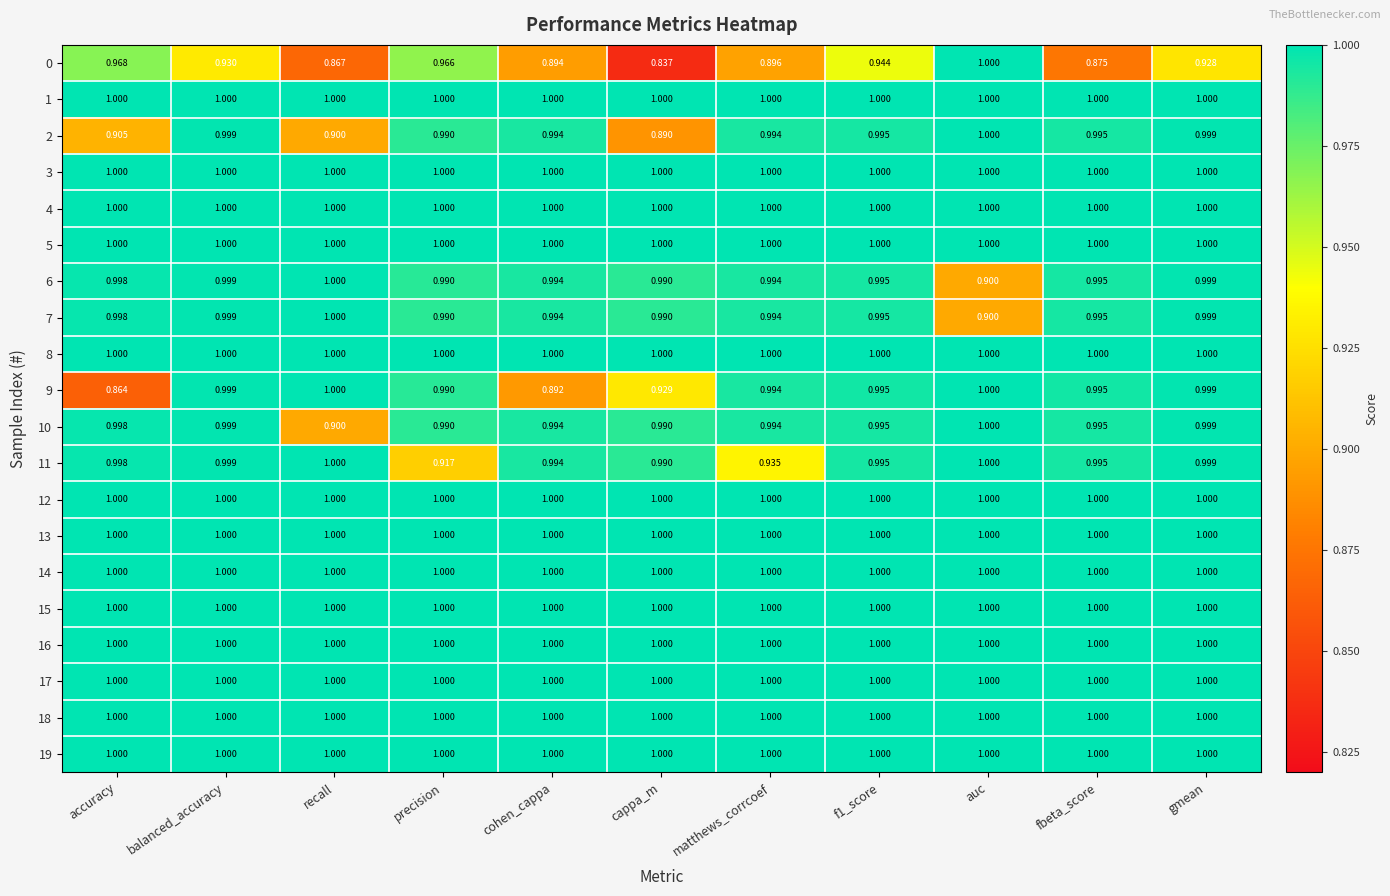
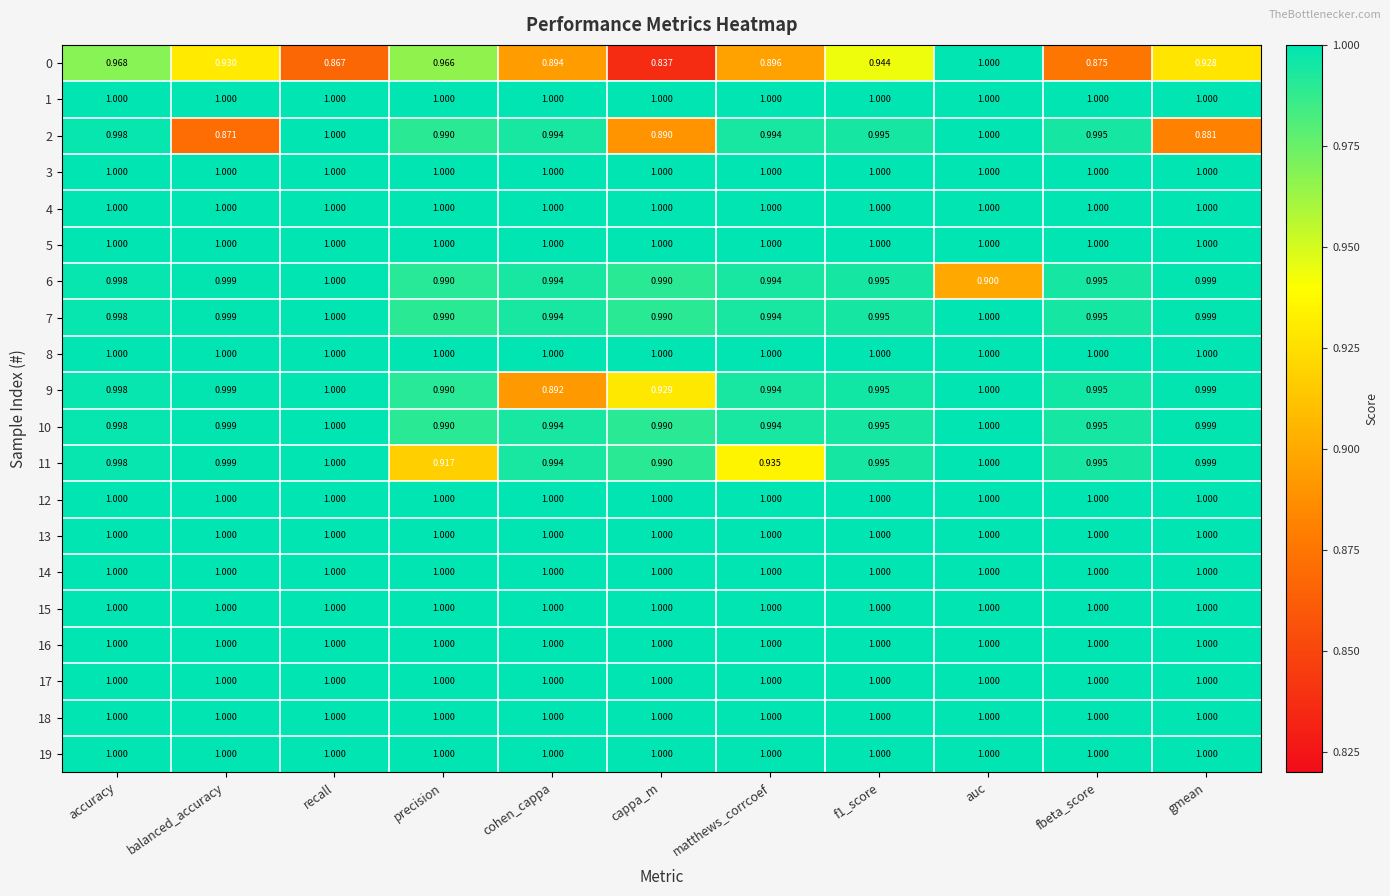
2, accuracy: 0.905 -> 0.998
2, balanced_accuracy: 0.999 -> 0.871
2, recall: 0.900 -> 1.000
2, gmean: 0.999 -> 0.881
7, auc: 0.900 -> 1.000
9, accuracy: 0.864 -> 0.998
10, recall: 0.900 -> 1.000
